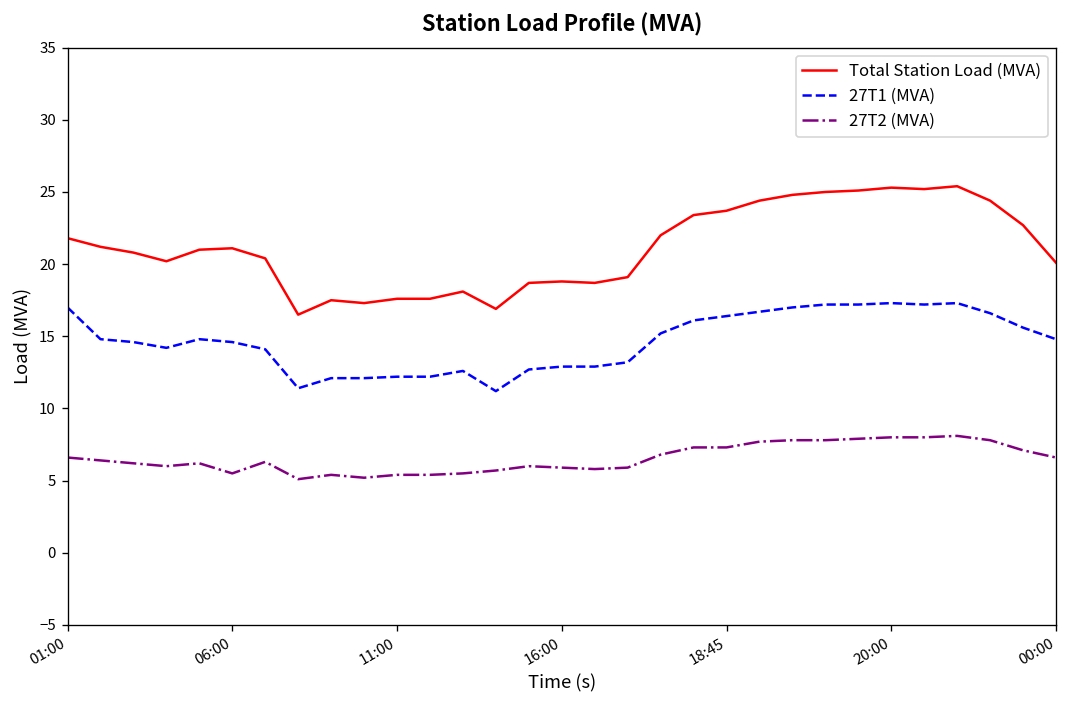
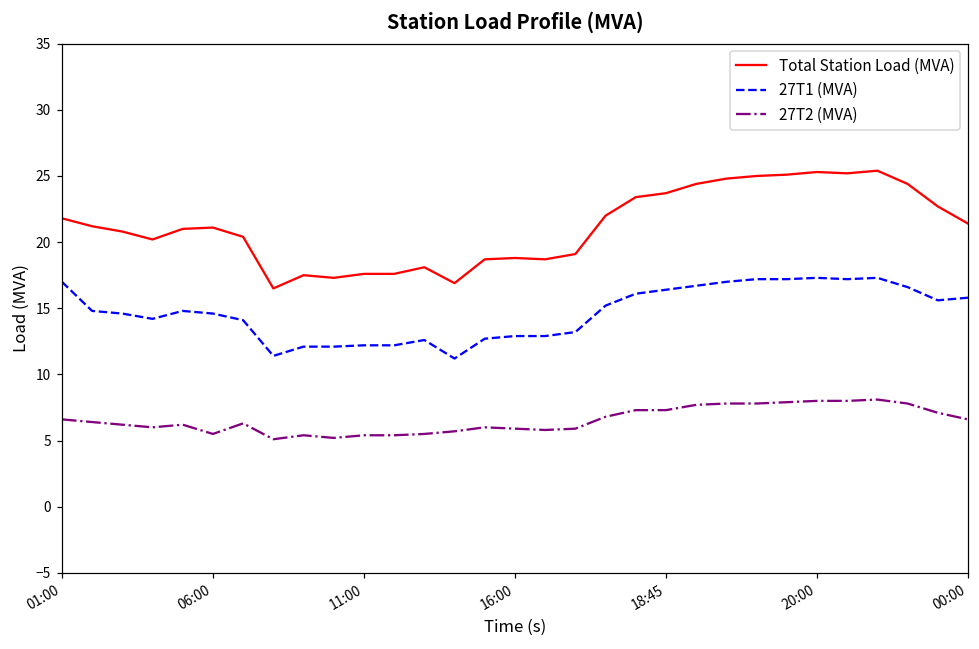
Total Station Load (MVA), 00:00: 20.1 -> 21.4
27T1 (MVA), 00:00: 14.8 -> 15.8
